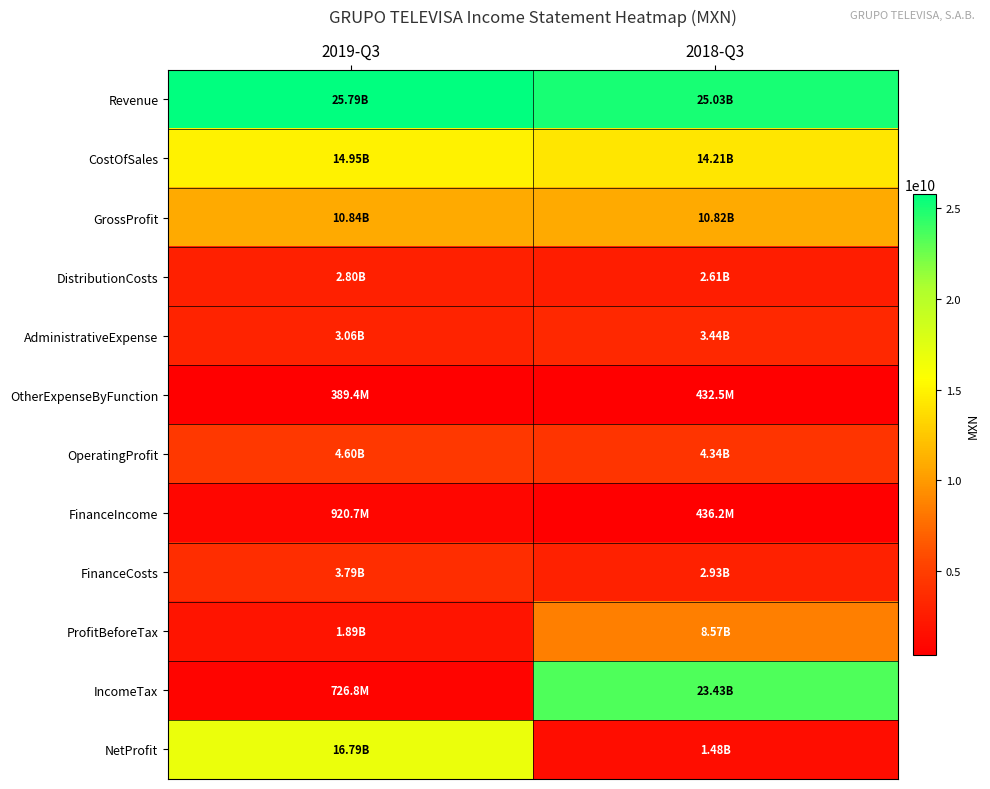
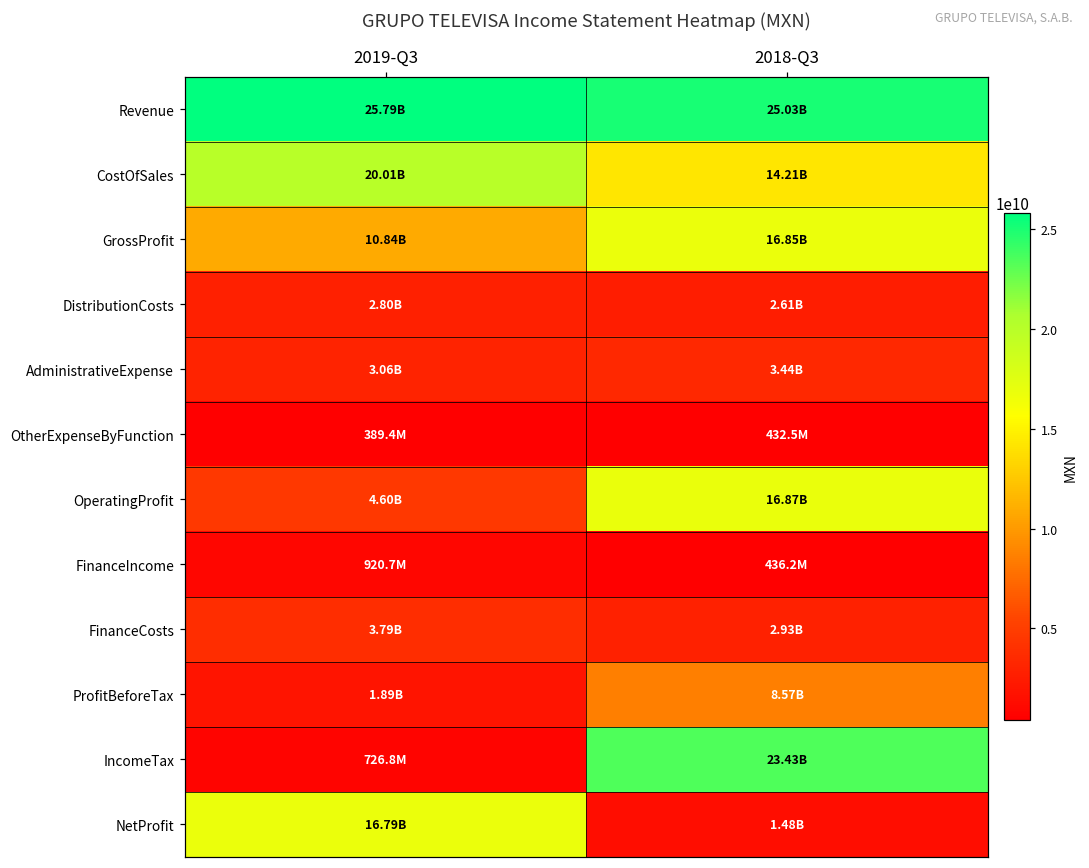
CostOfSales, 2019-Q3: 14.95B -> 20.01B
GrossProfit, 2018-Q3: 10.82B -> 16.85B
OperatingProfit, 2018-Q3: 4.34B -> 16.87B
